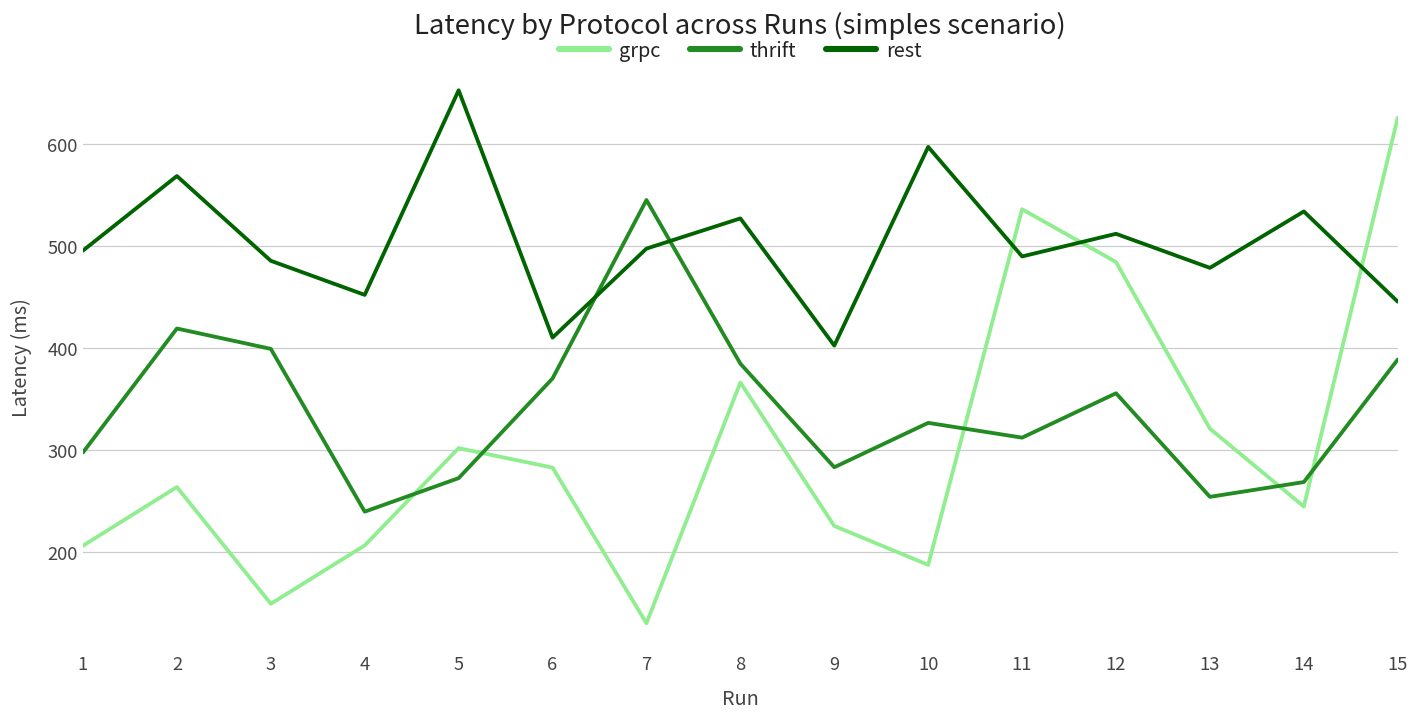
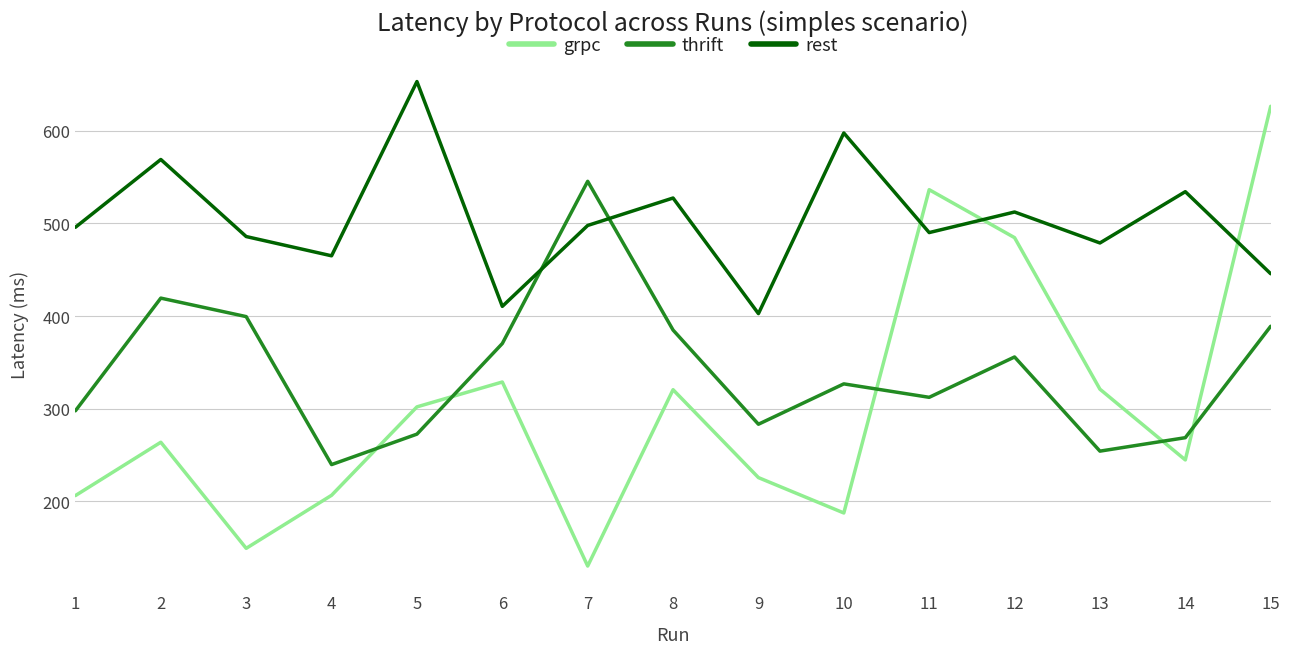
rest, 4: 450 -> 470
grpc, 6: 280 -> 330
grpc, 8: 370 -> 320
